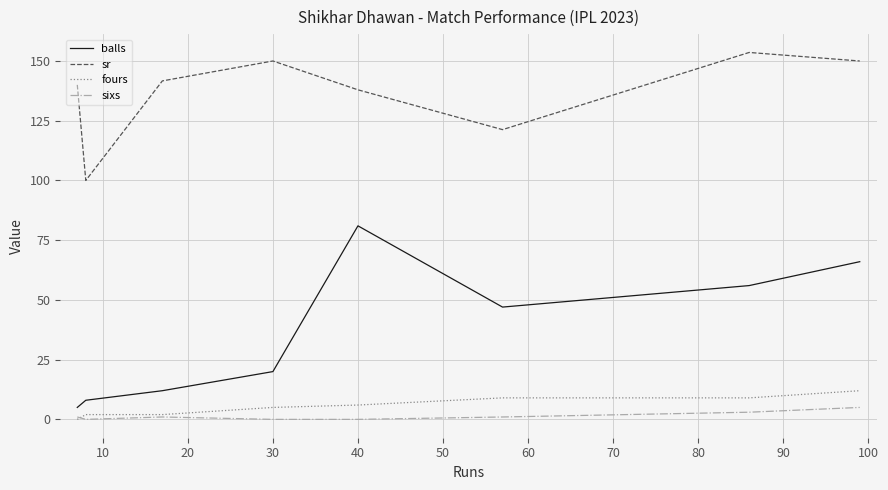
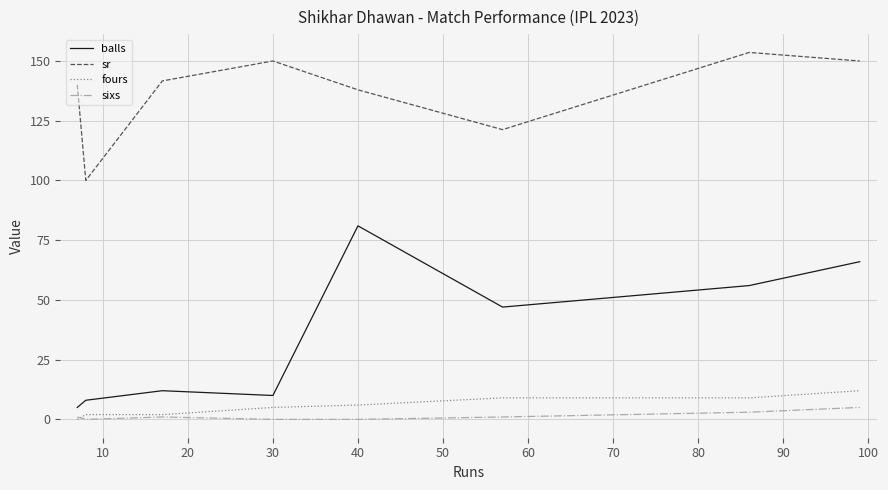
balls, 30: 20 -> 10
